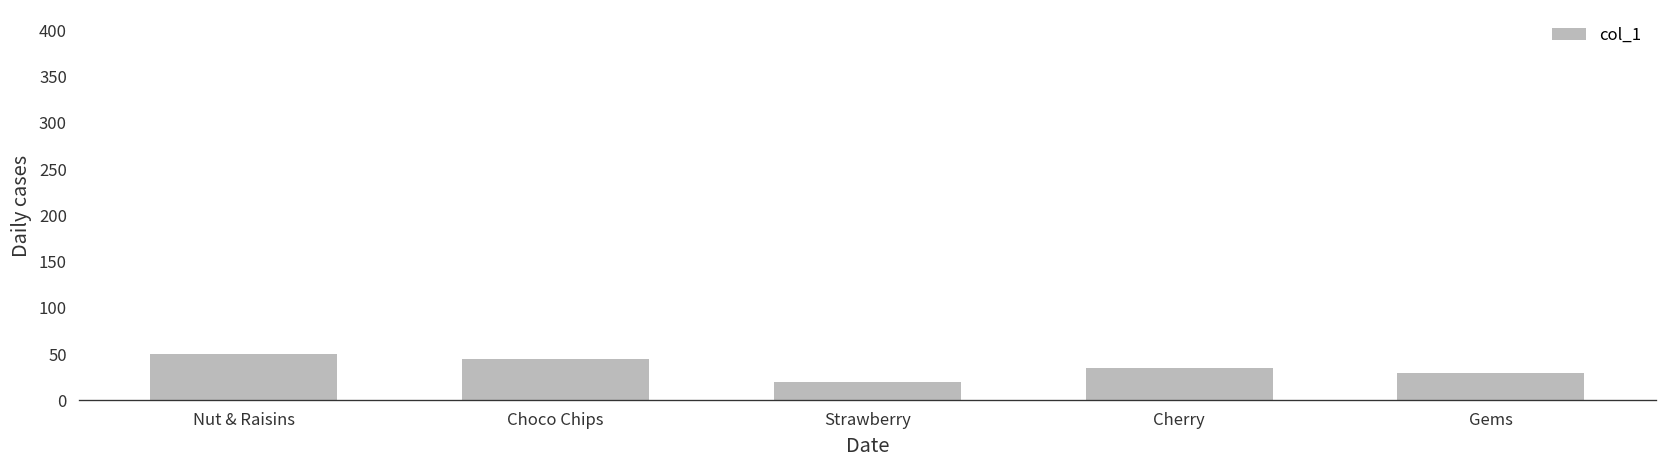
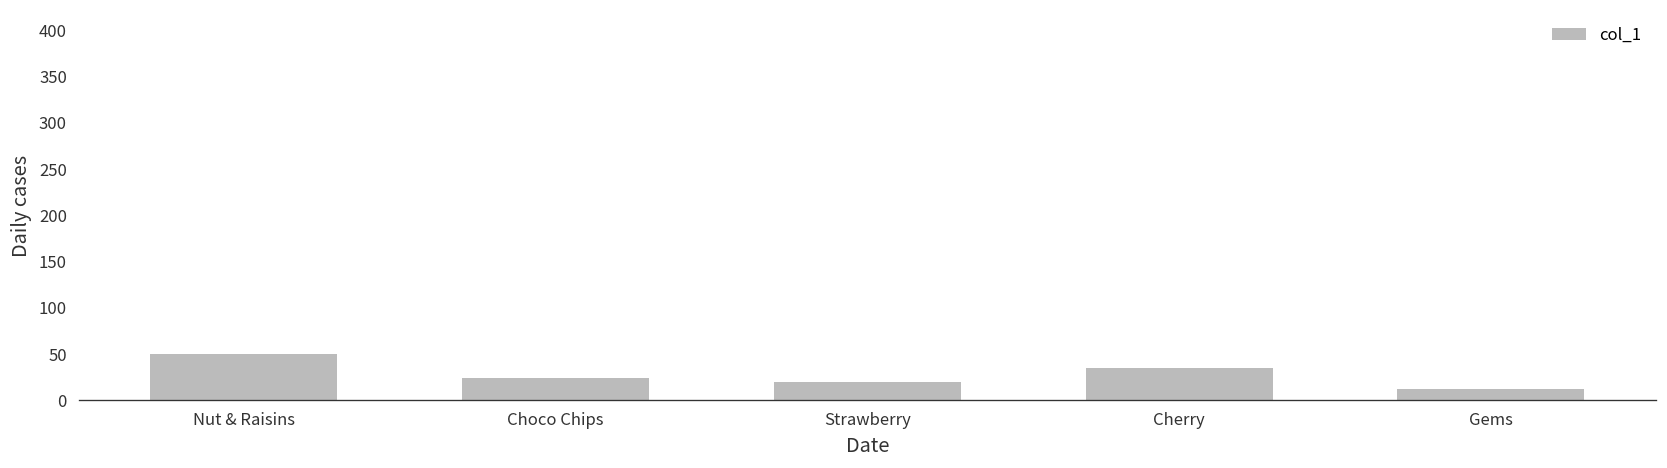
Choco Chips: 50 -> 20
Gems: 30 -> 10
